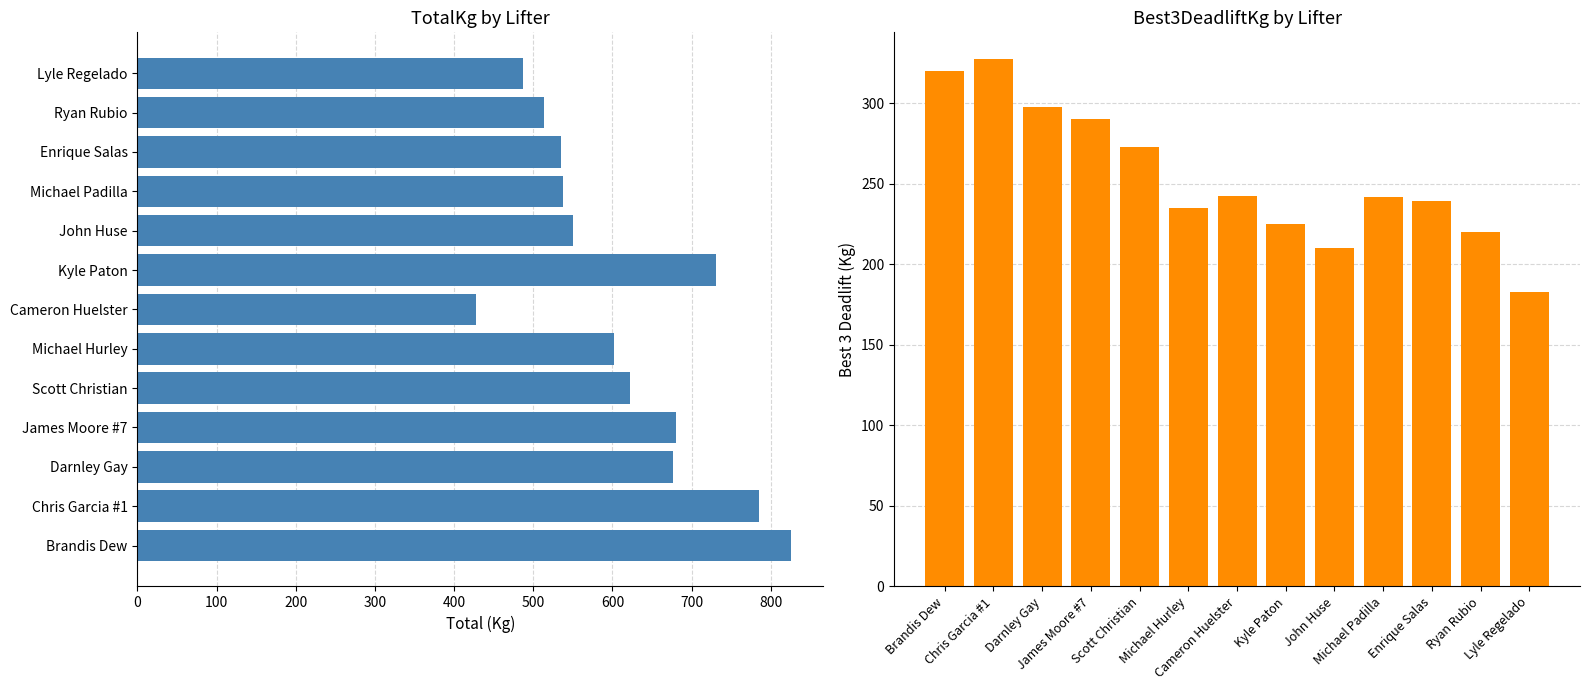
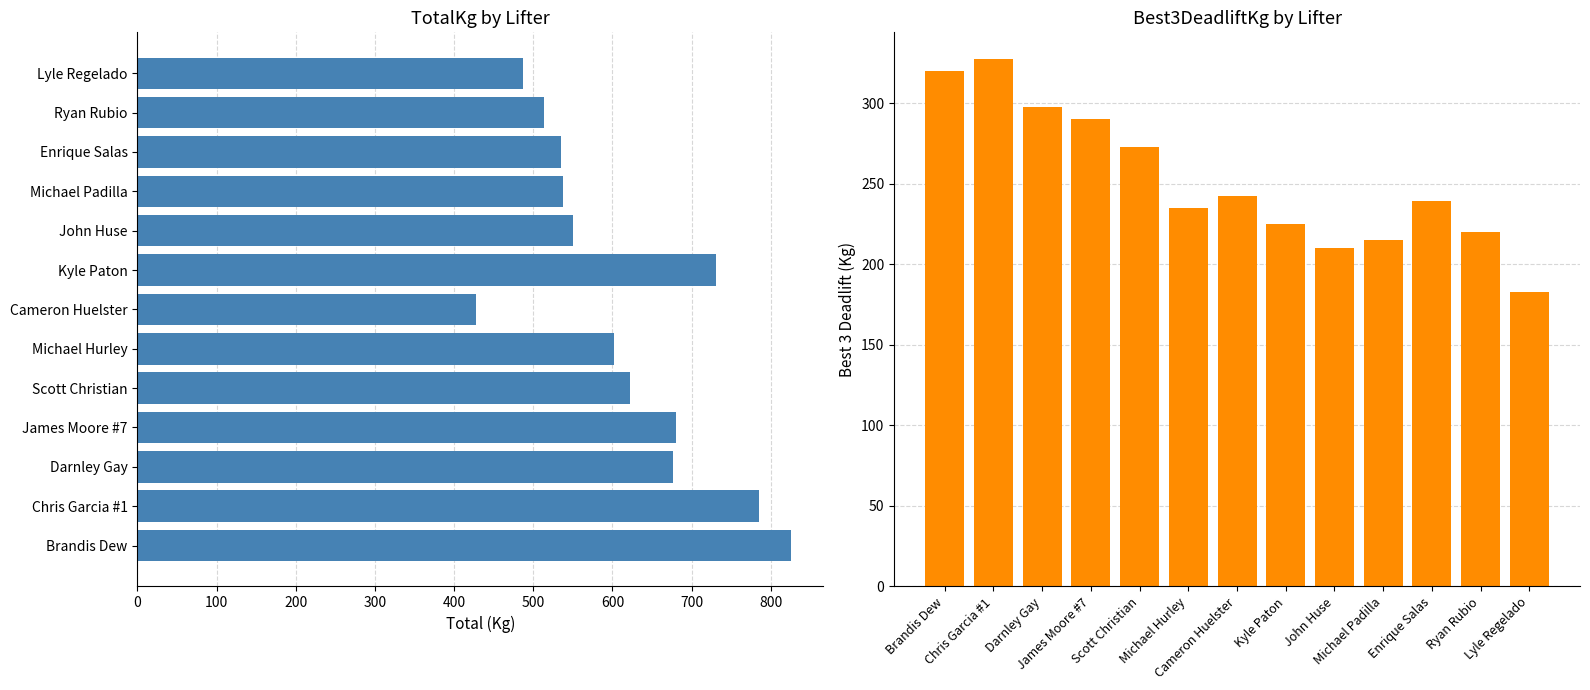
Best3DeadliftKg by Lifter, Michael Padilla: 242 -> 215
